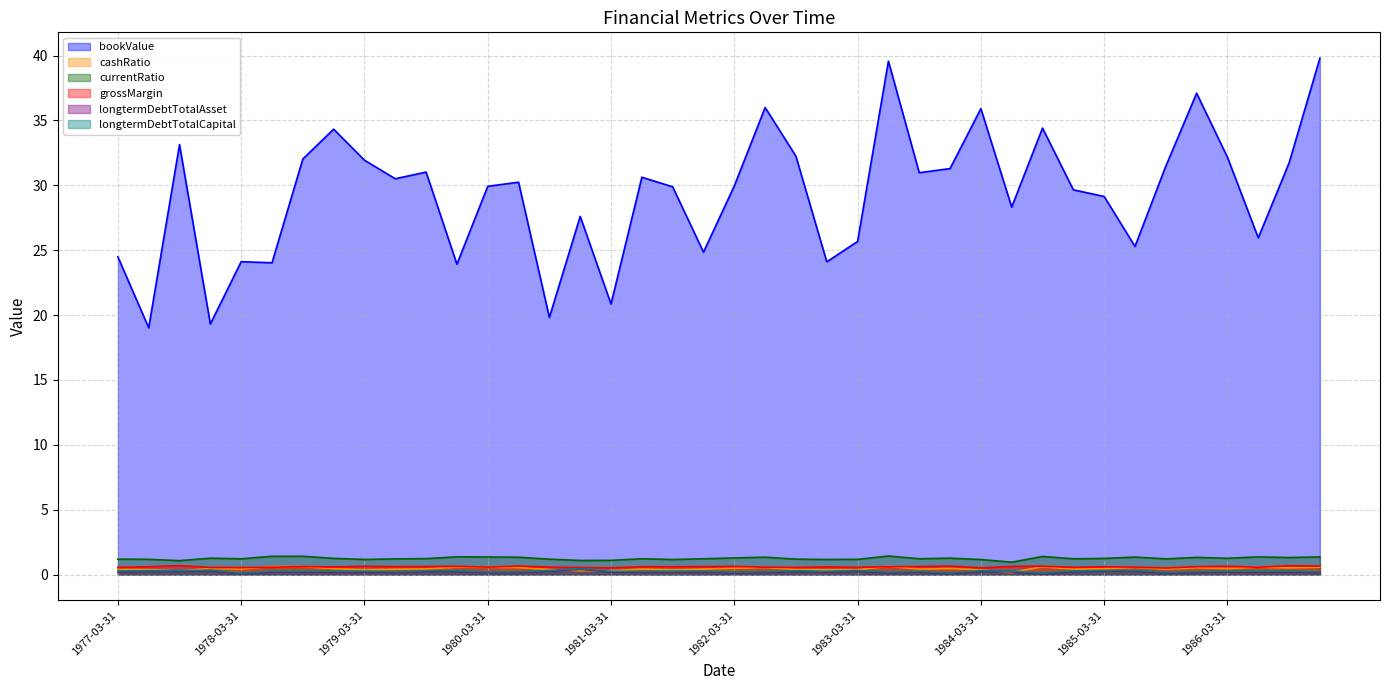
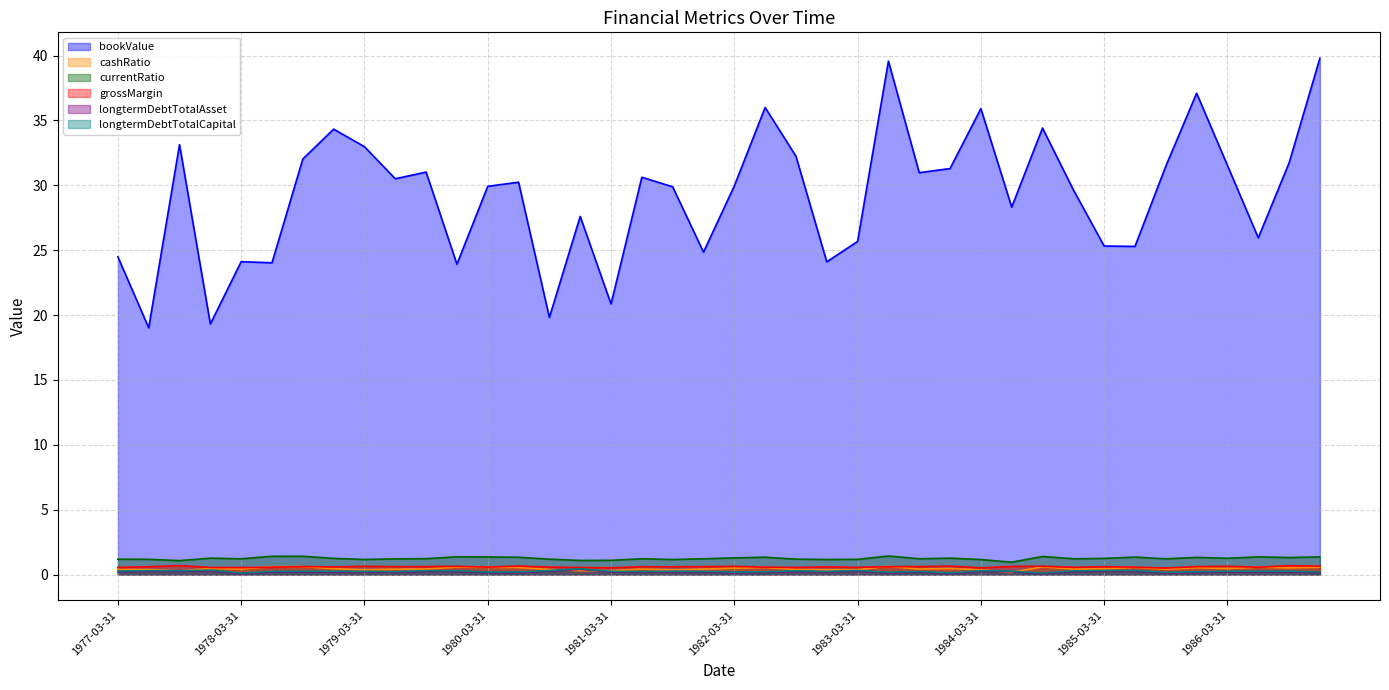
bookValue, 1979-03-31: 31.9 -> 33.0
bookValue, 1985-03-31: 29.1 -> 25.3
bookValue, 1986-03-31: 32.2 -> 31.5
